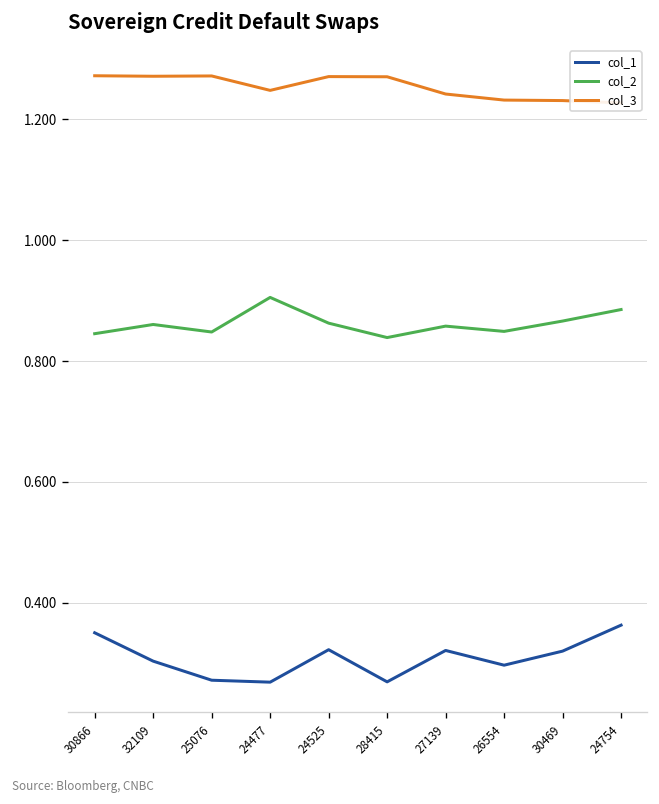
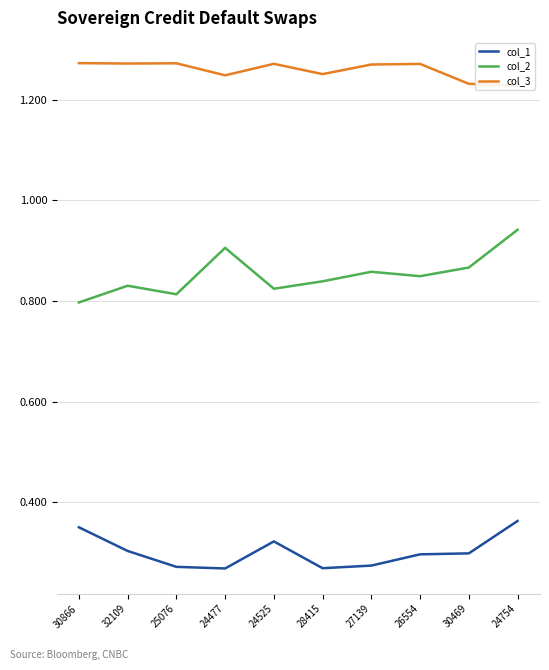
col_2, 30866: 0.85 -> 0.80
col_2, 32109: 0.86 -> 0.83
col_2, 25076: 0.85 -> 0.81
col_2, 24525: 0.86 -> 0.82
col_3, 28415: 1.27 -> 1.25
col_1, 27139: 0.32 -> 0.27
col_3, 27139: 1.24 -> 1.27
col_3, 26554: 1.23 -> 1.27
col_1, 30469: 0.32 -> 0.30
col_2, 24754: 0.89 -> 0.94
